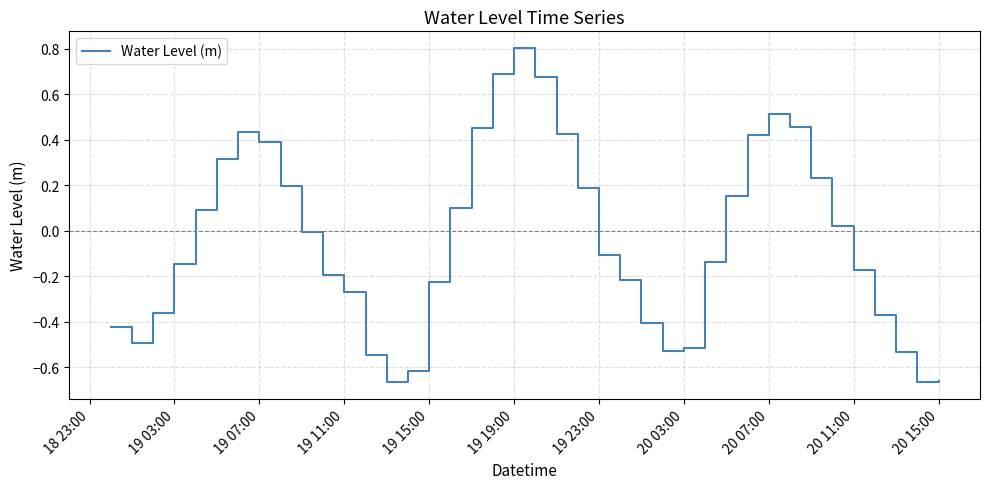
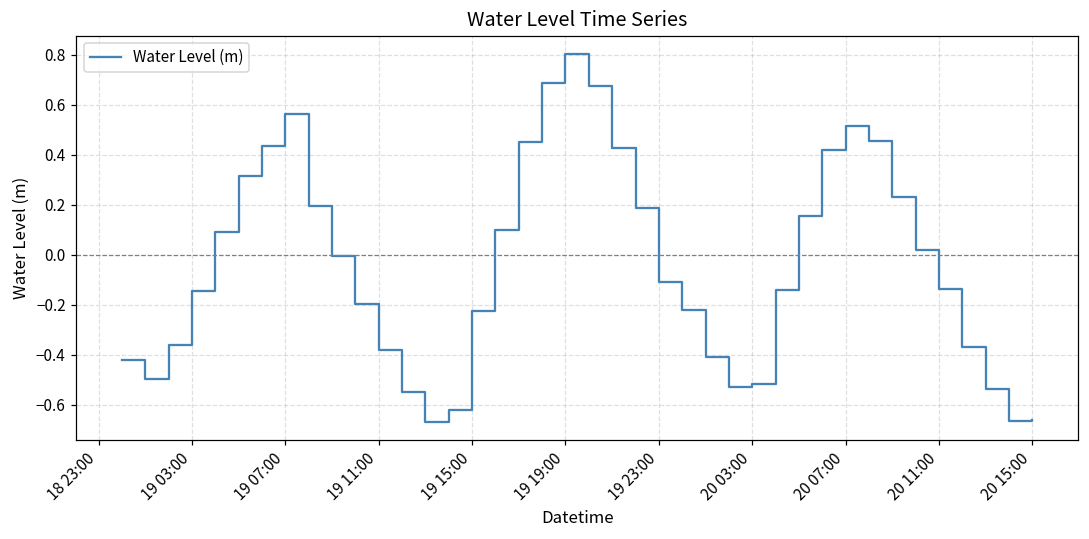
19 07:00: 0.39 -> 0.56
19 11:00: -0.27 -> -0.38
20 11:00: -0.18 -> -0.14
